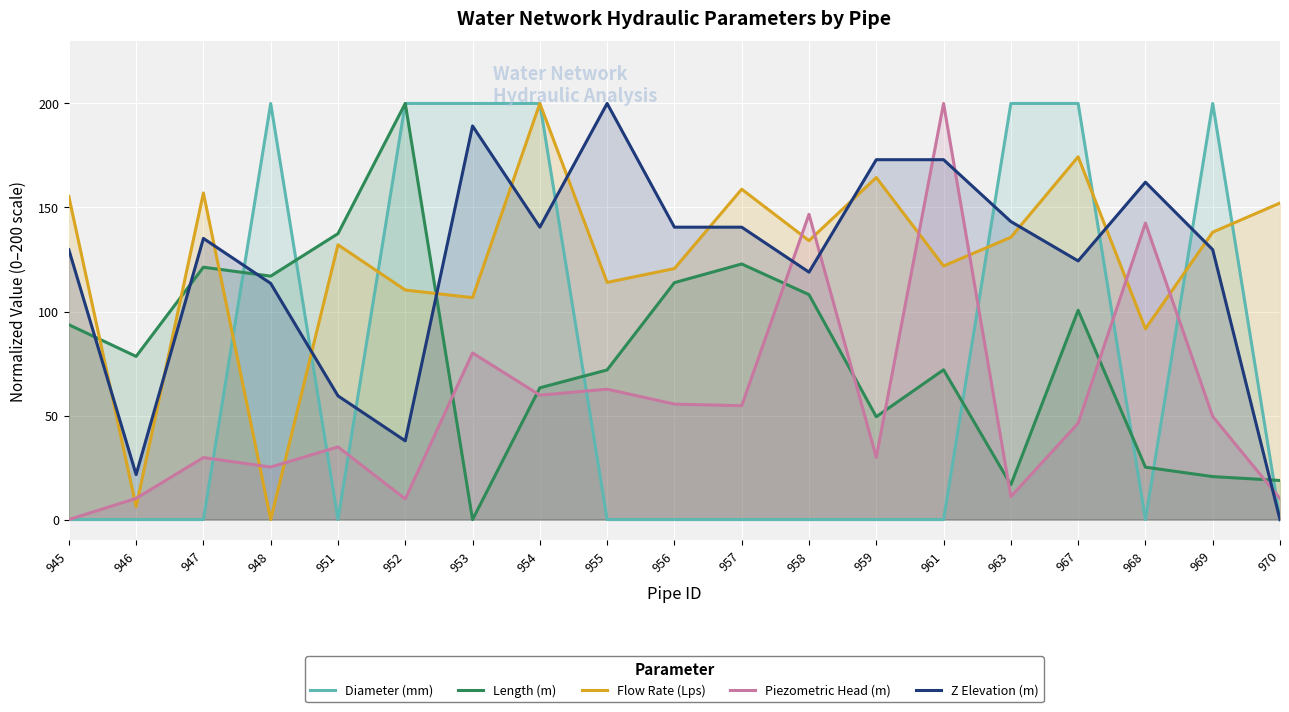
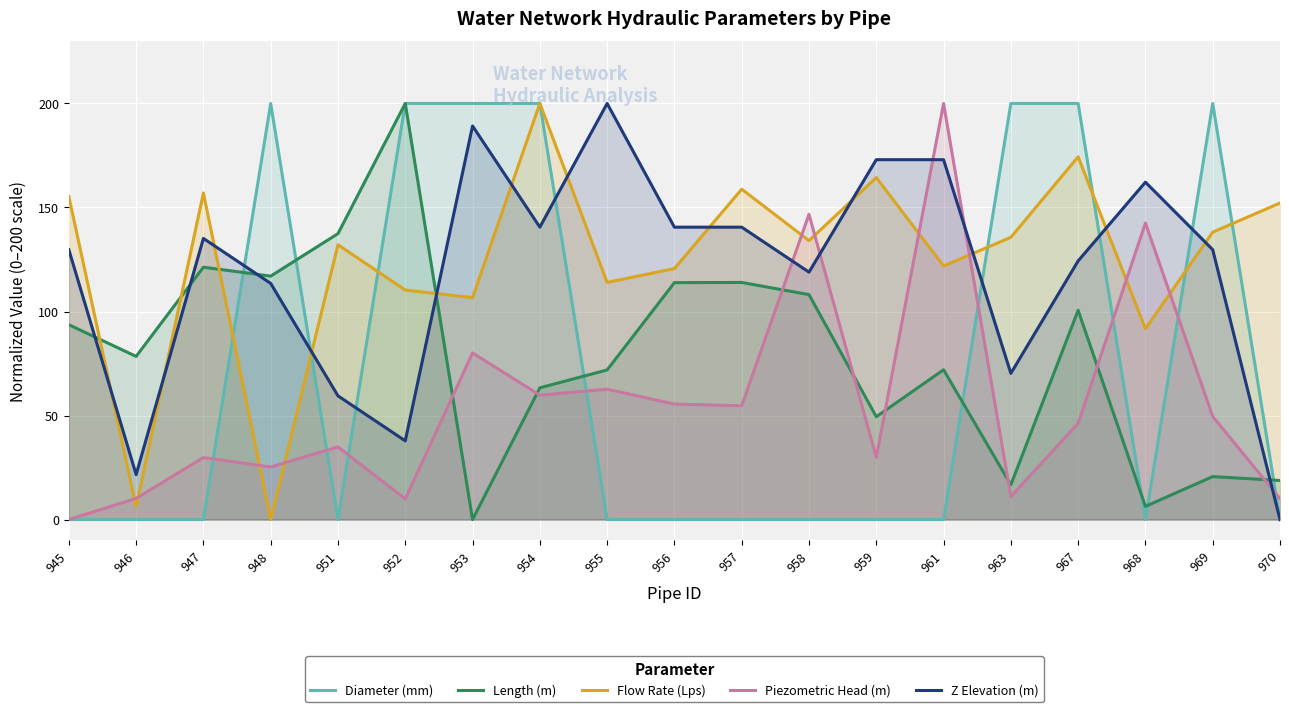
Length (m), 957: 123 -> 114
Z Elevation (m), 963: 143 -> 70
Length (m), 968: 25 -> 6
